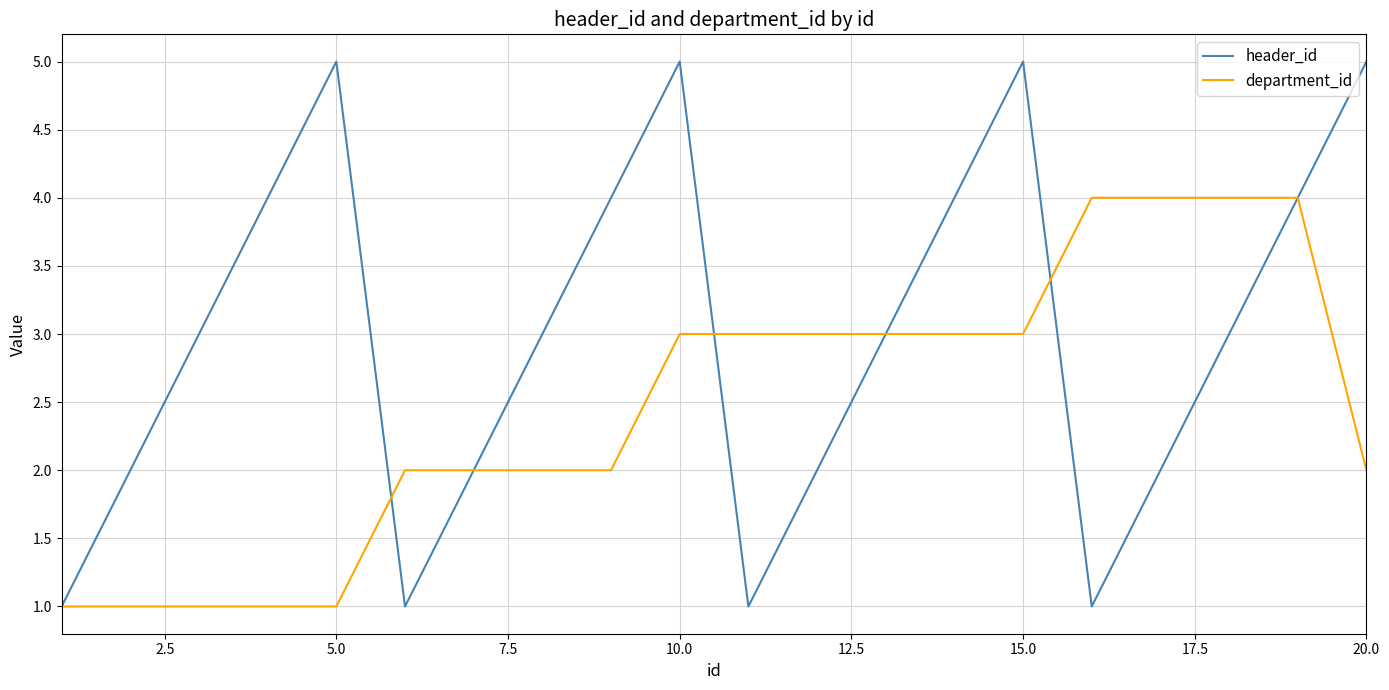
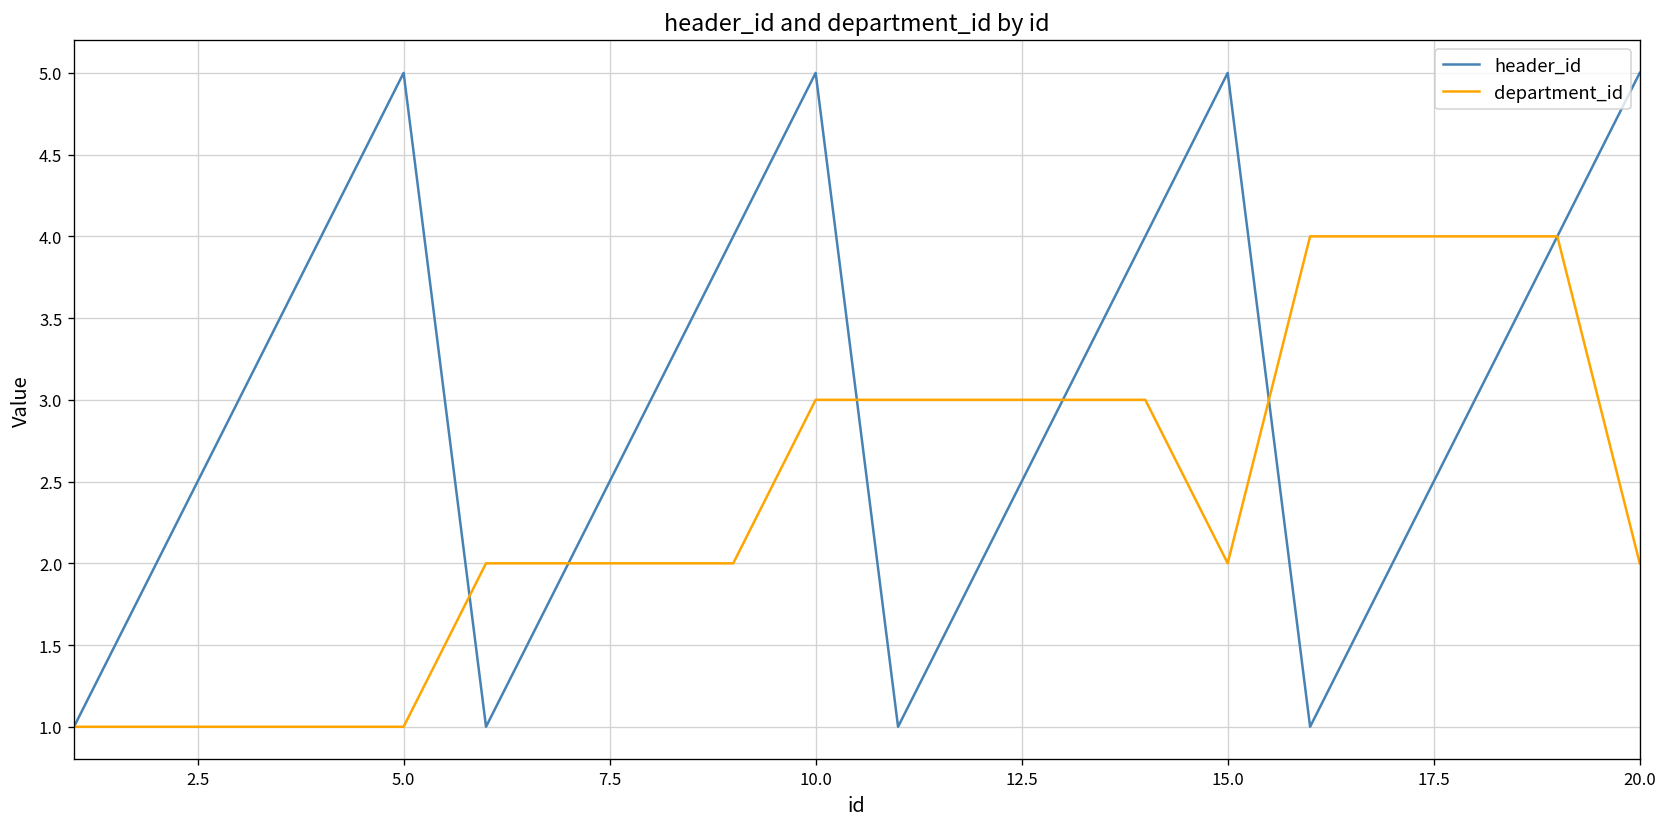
department_id, 15.0: 3 -> 2
